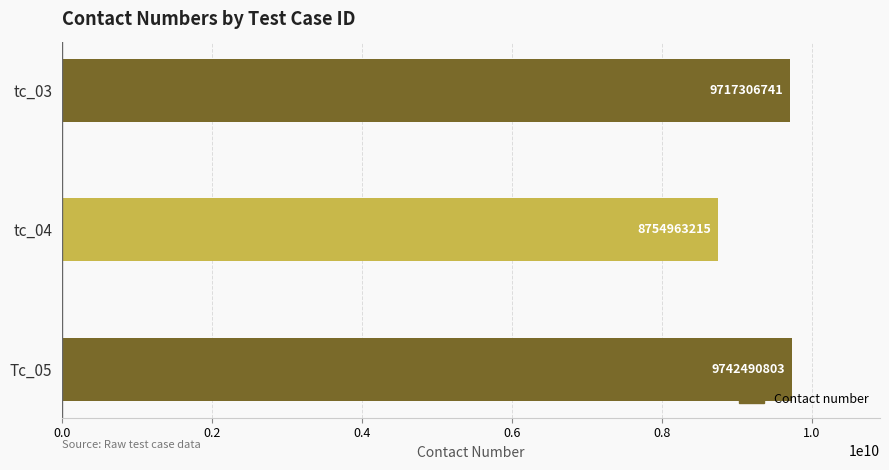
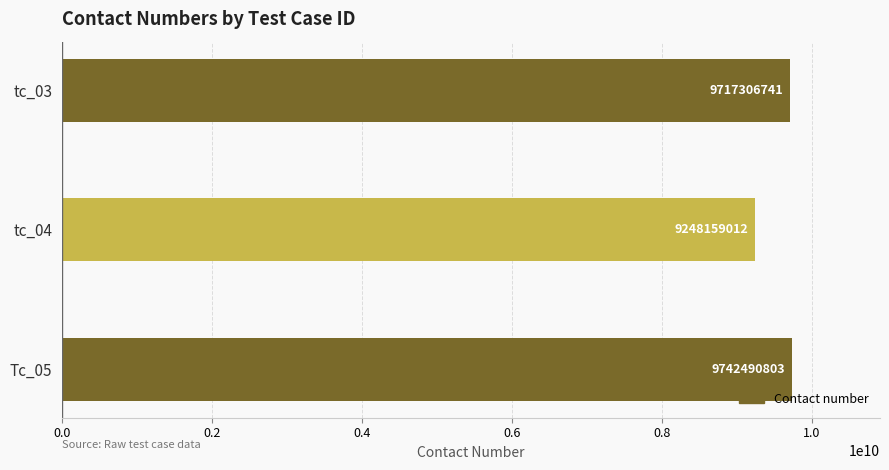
tc_04: 8754963215 -> 9248159012
